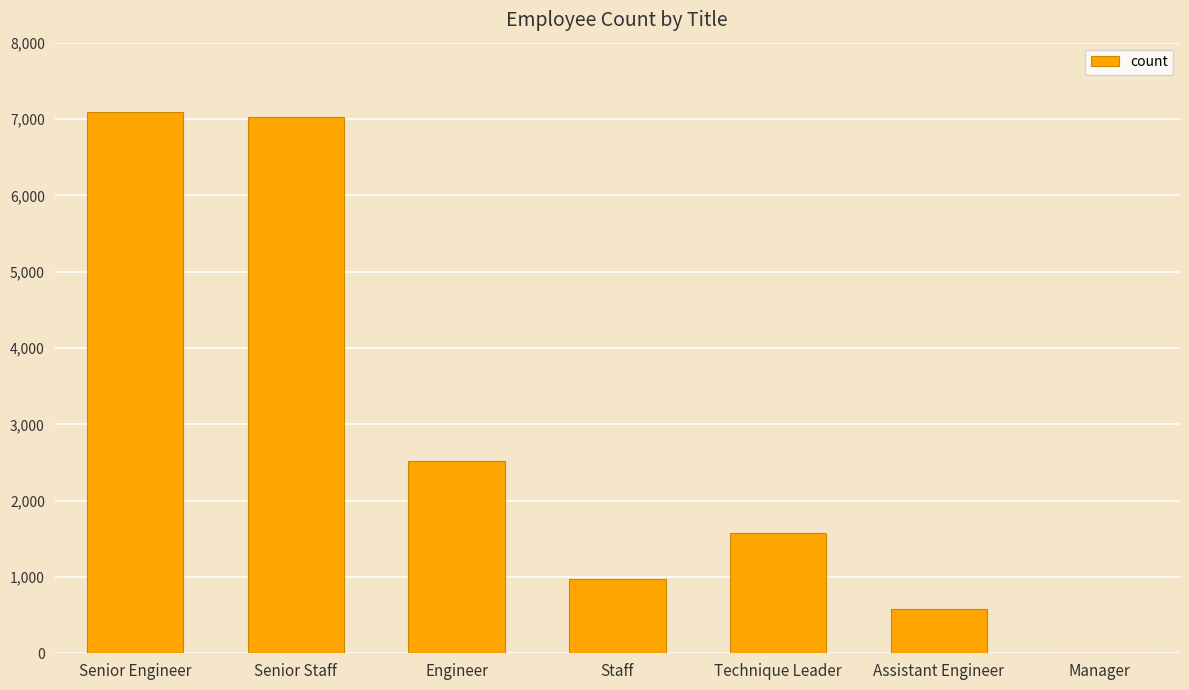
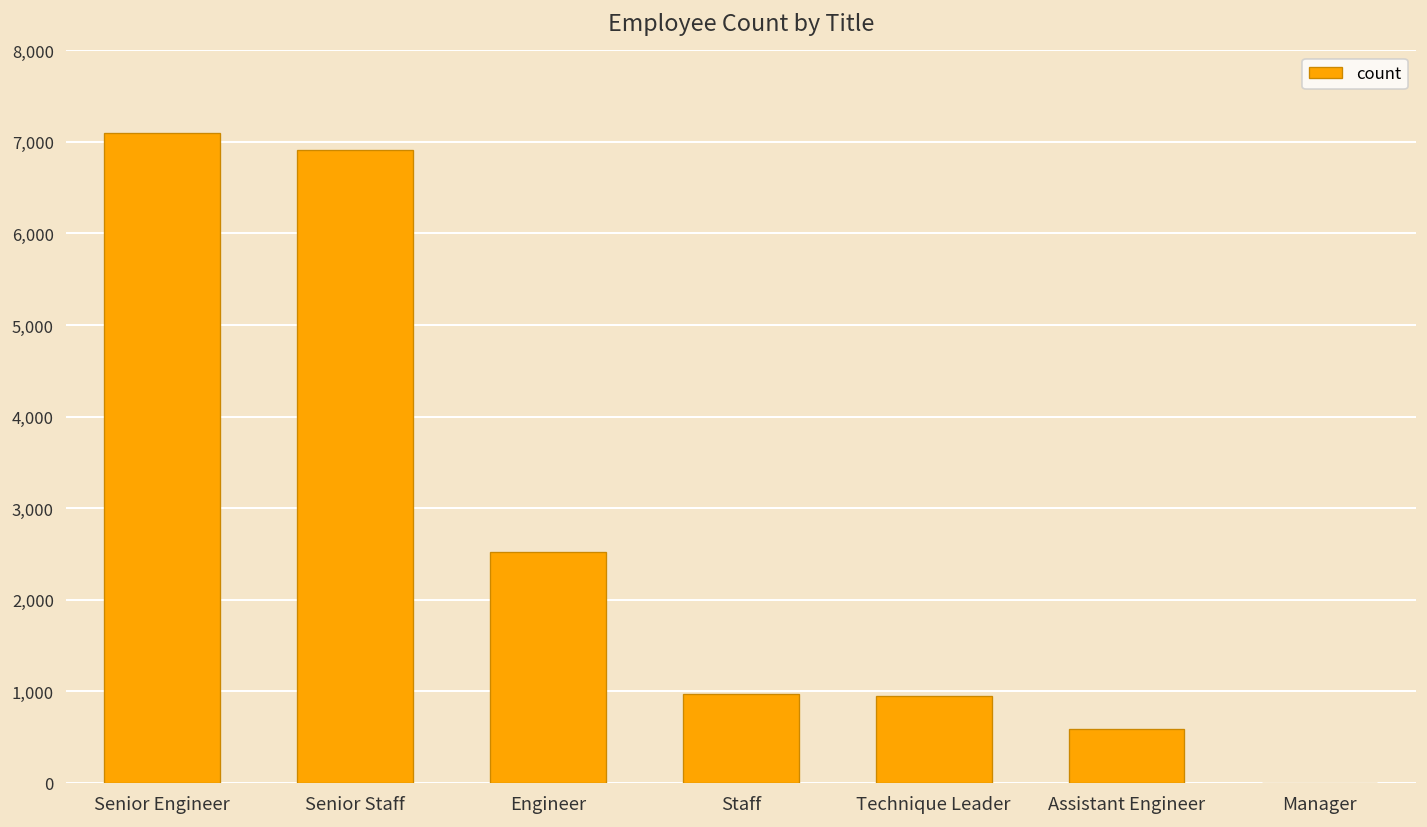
Senior Staff: 7,000 -> 6,900
Technique Leader: 1,600 -> 1,000
